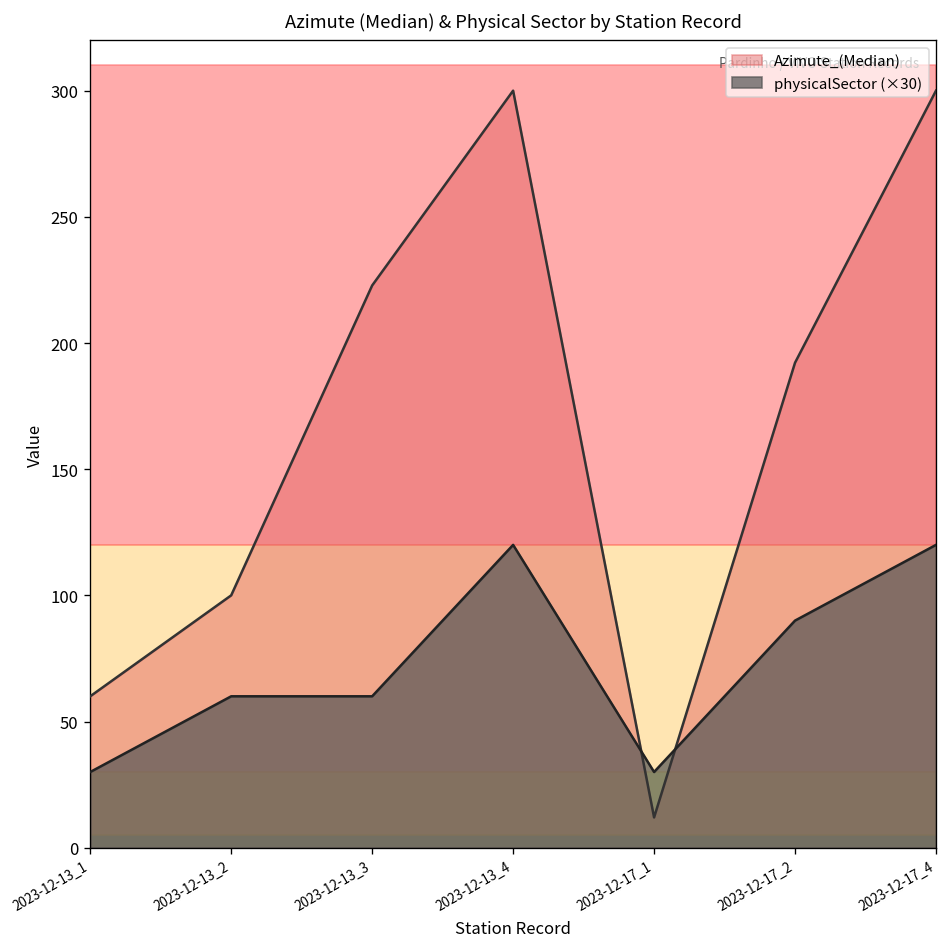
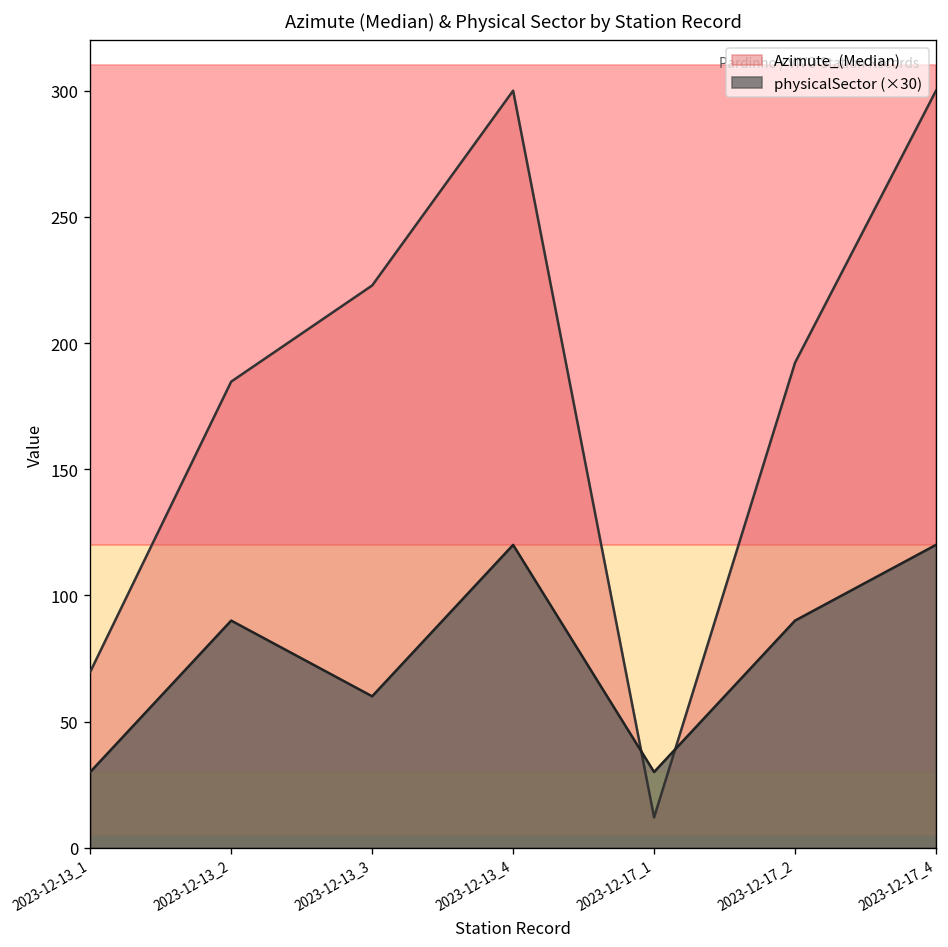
Azimute_(Median), 2023-12-13_1: 60 -> 70
Azimute_(Median), 2023-12-13_2: 100 -> 185
physicalSector (×30), 2023-12-13_2: 60 -> 90
